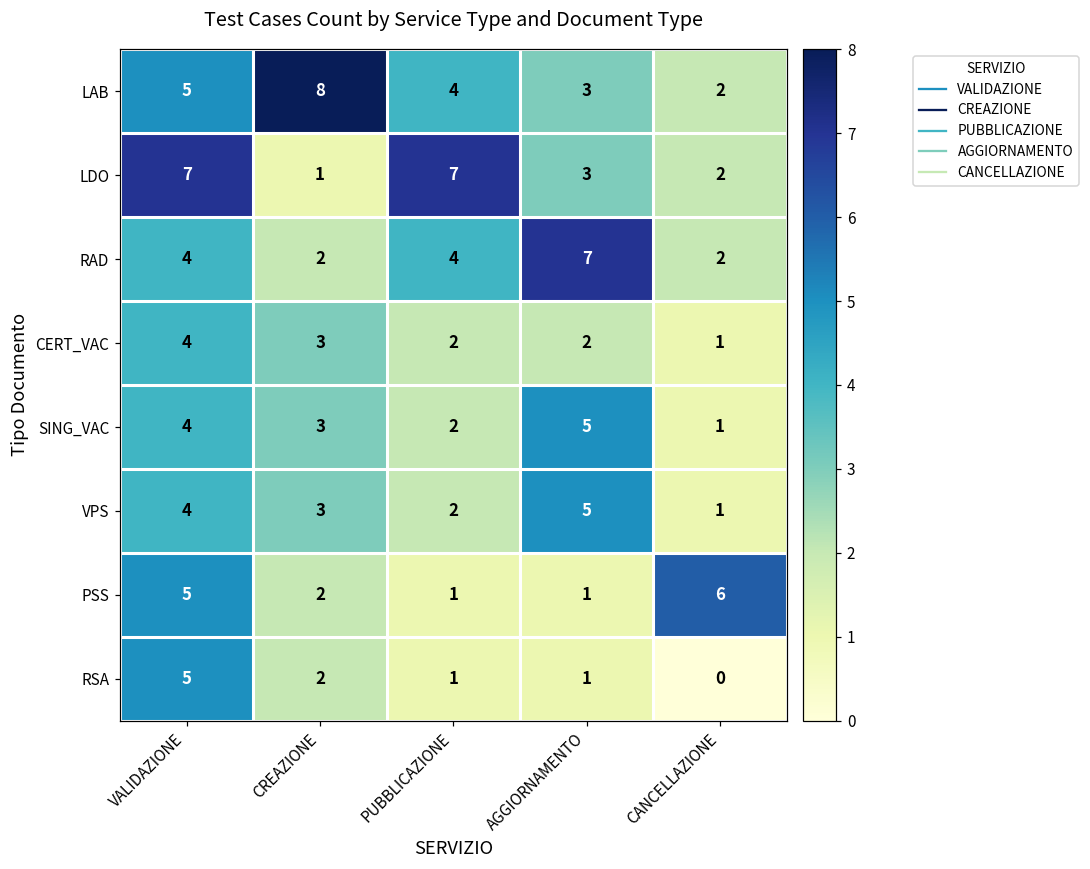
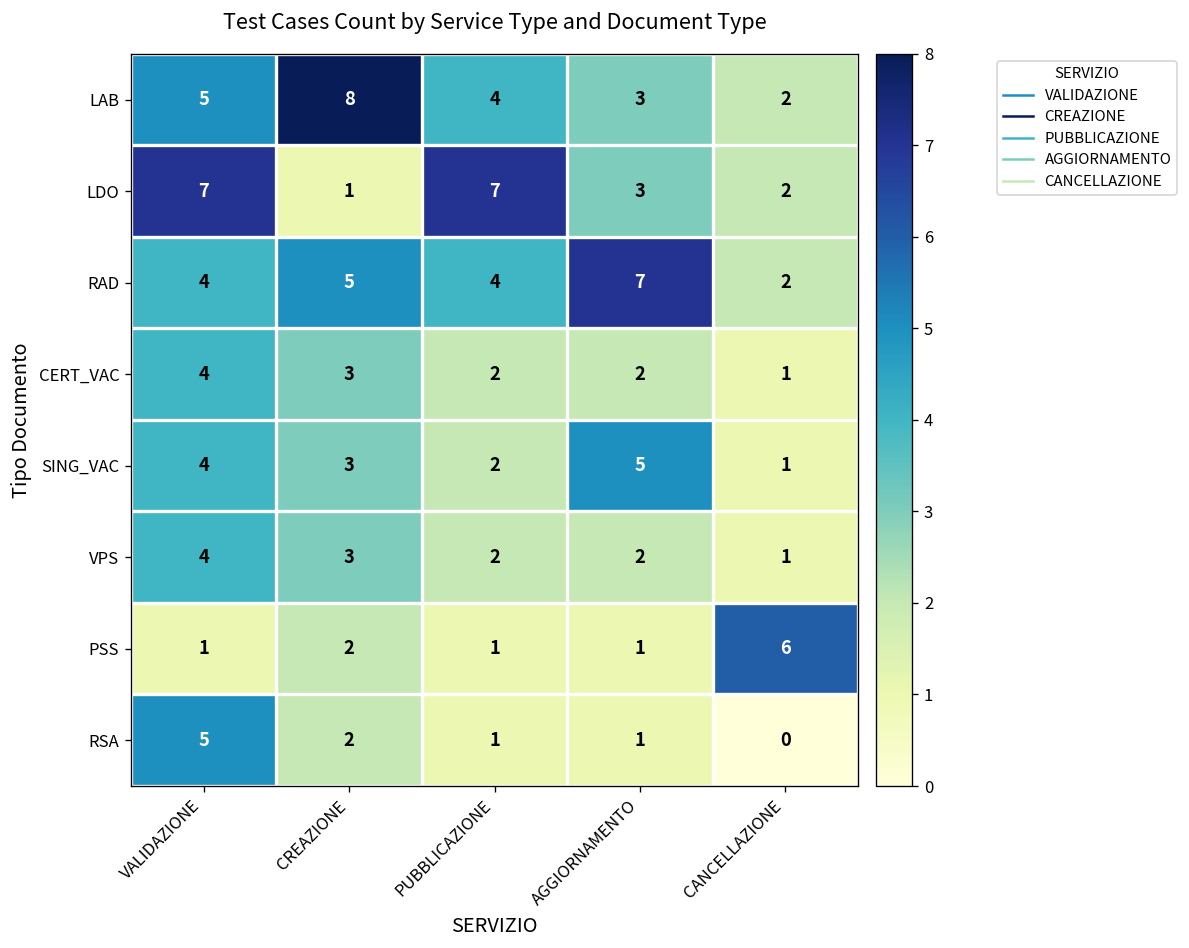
RAD, CREAZIONE: 2 -> 5
VPS, AGGIORNAMENTO: 5 -> 2
PSS, VALIDAZIONE: 5 -> 1
